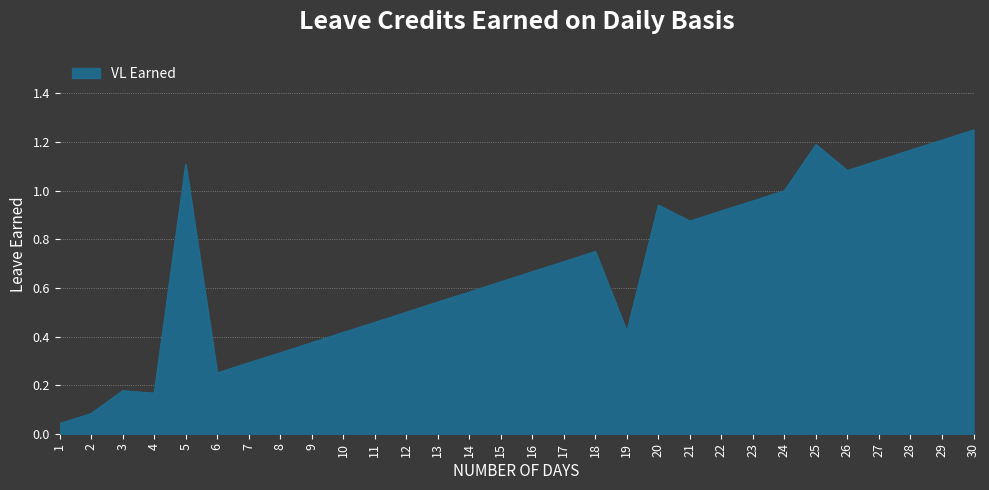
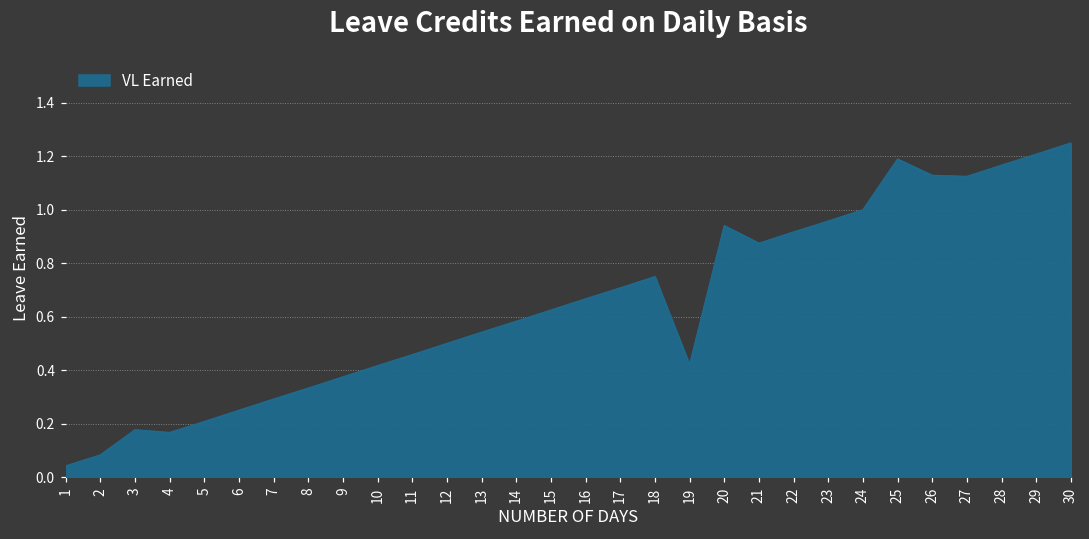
5: 1.11 -> 0.21
26: 1.08 -> 1.13
